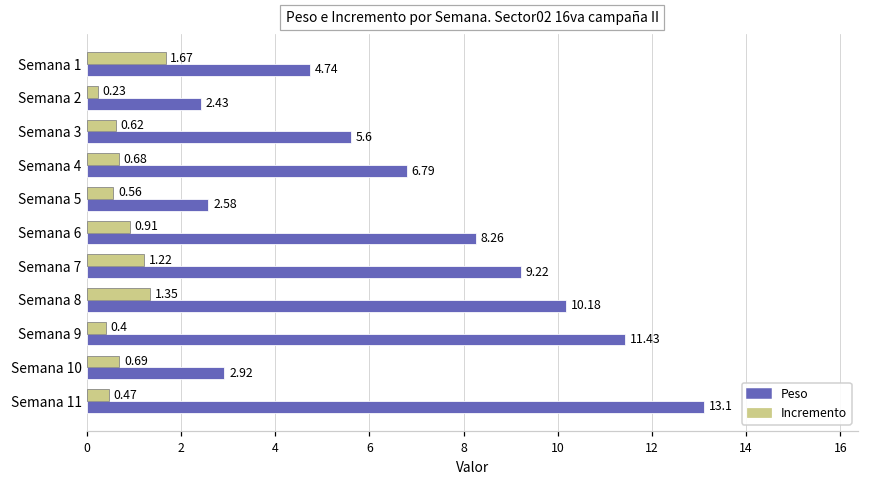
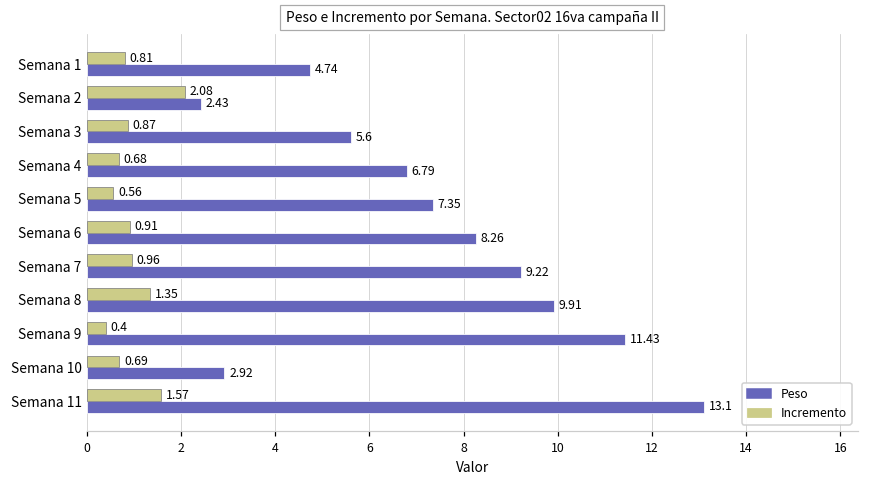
Incremento, Semana 1: 1.67 -> 0.81
Incremento, Semana 2: 0.23 -> 2.08
Incremento, Semana 3: 0.62 -> 0.87
Peso, Semana 5: 2.58 -> 7.35
Incremento, Semana 7: 1.22 -> 0.96
Peso, Semana 8: 10.18 -> 9.91
Incremento, Semana 11: 0.47 -> 1.57
